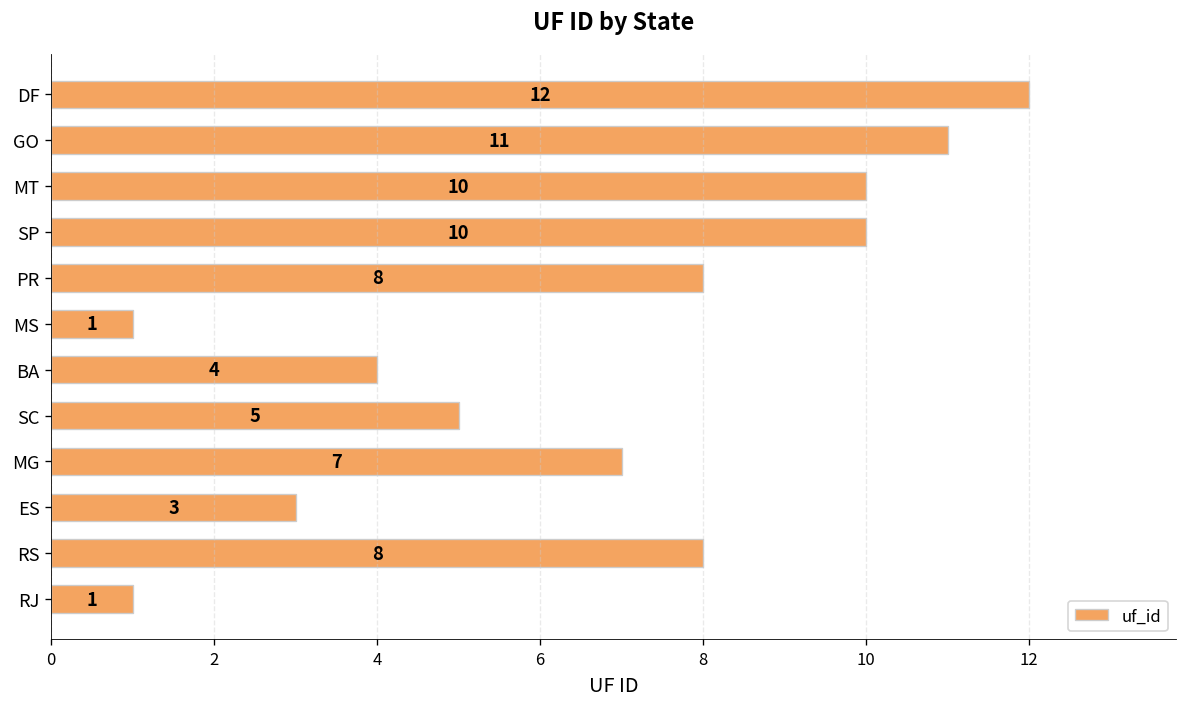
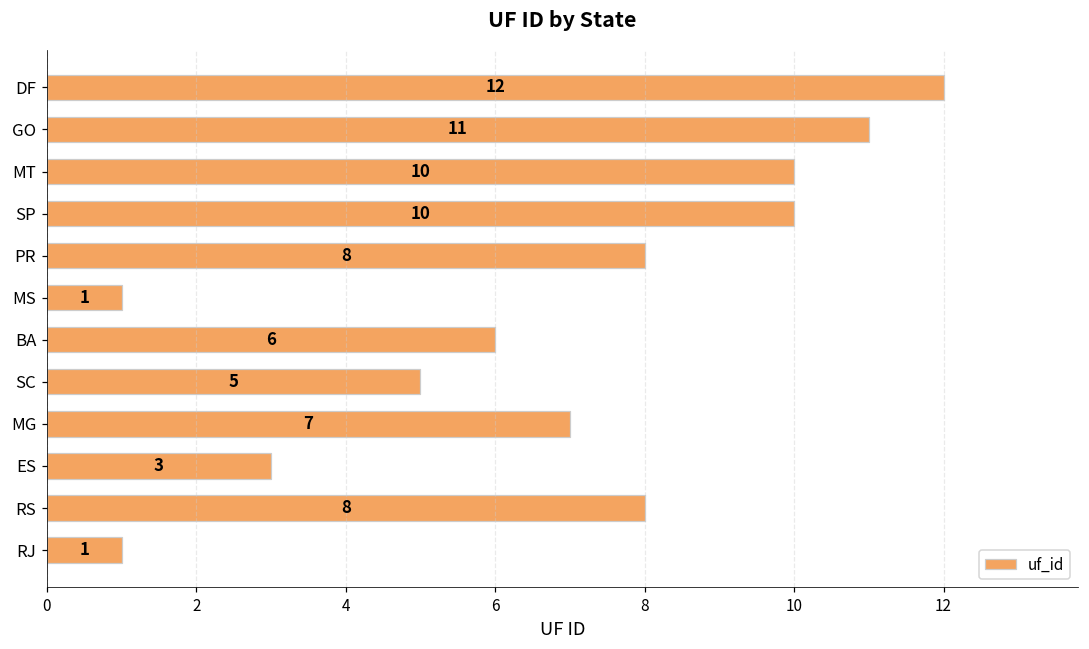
BA: 4 -> 6
